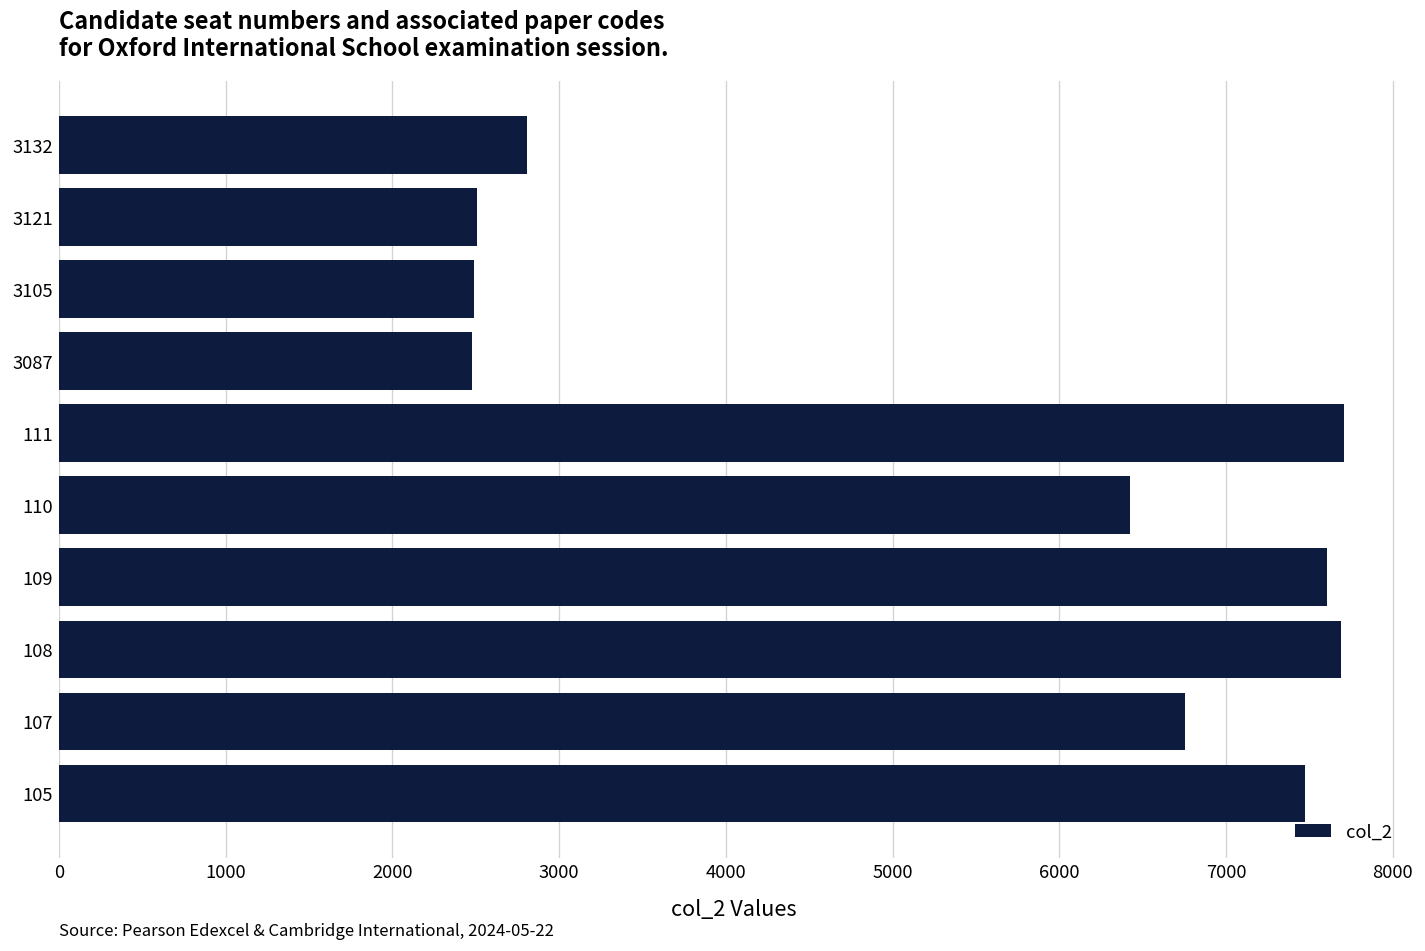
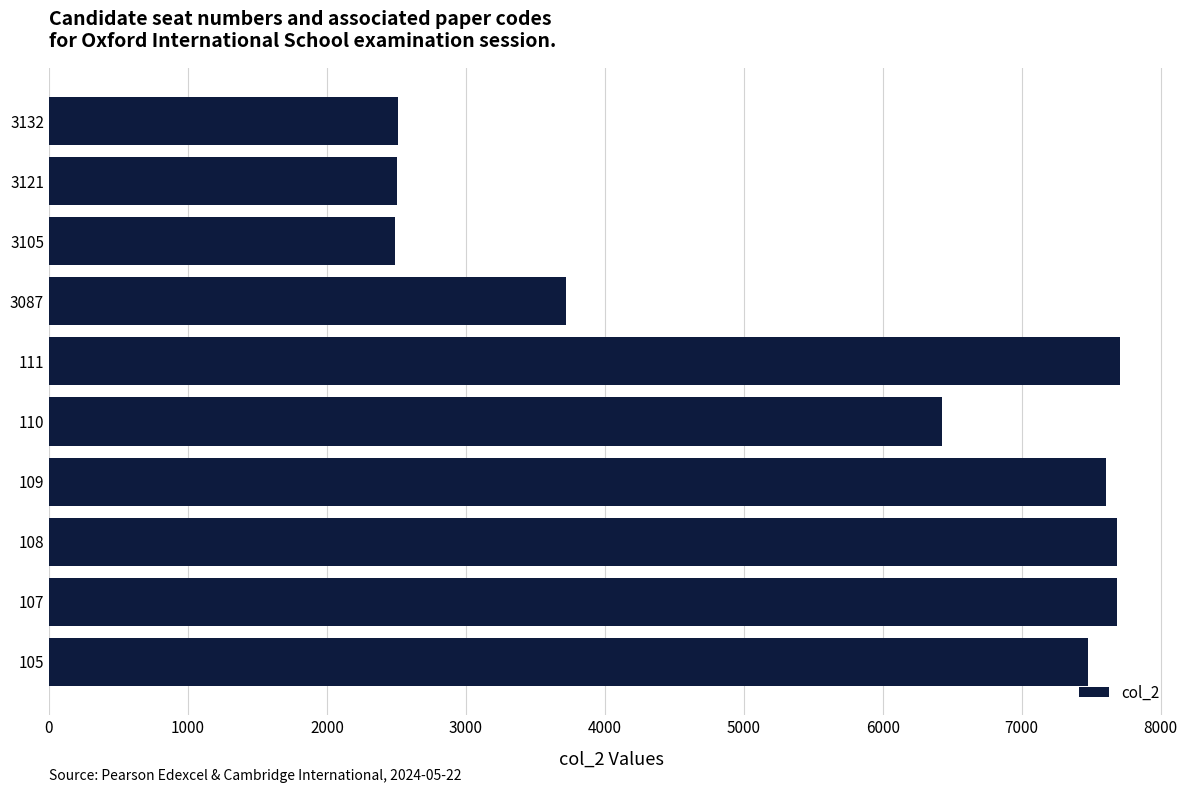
3132: 2810 -> 2510
3087: 2480 -> 3720
107: 6750 -> 7680
